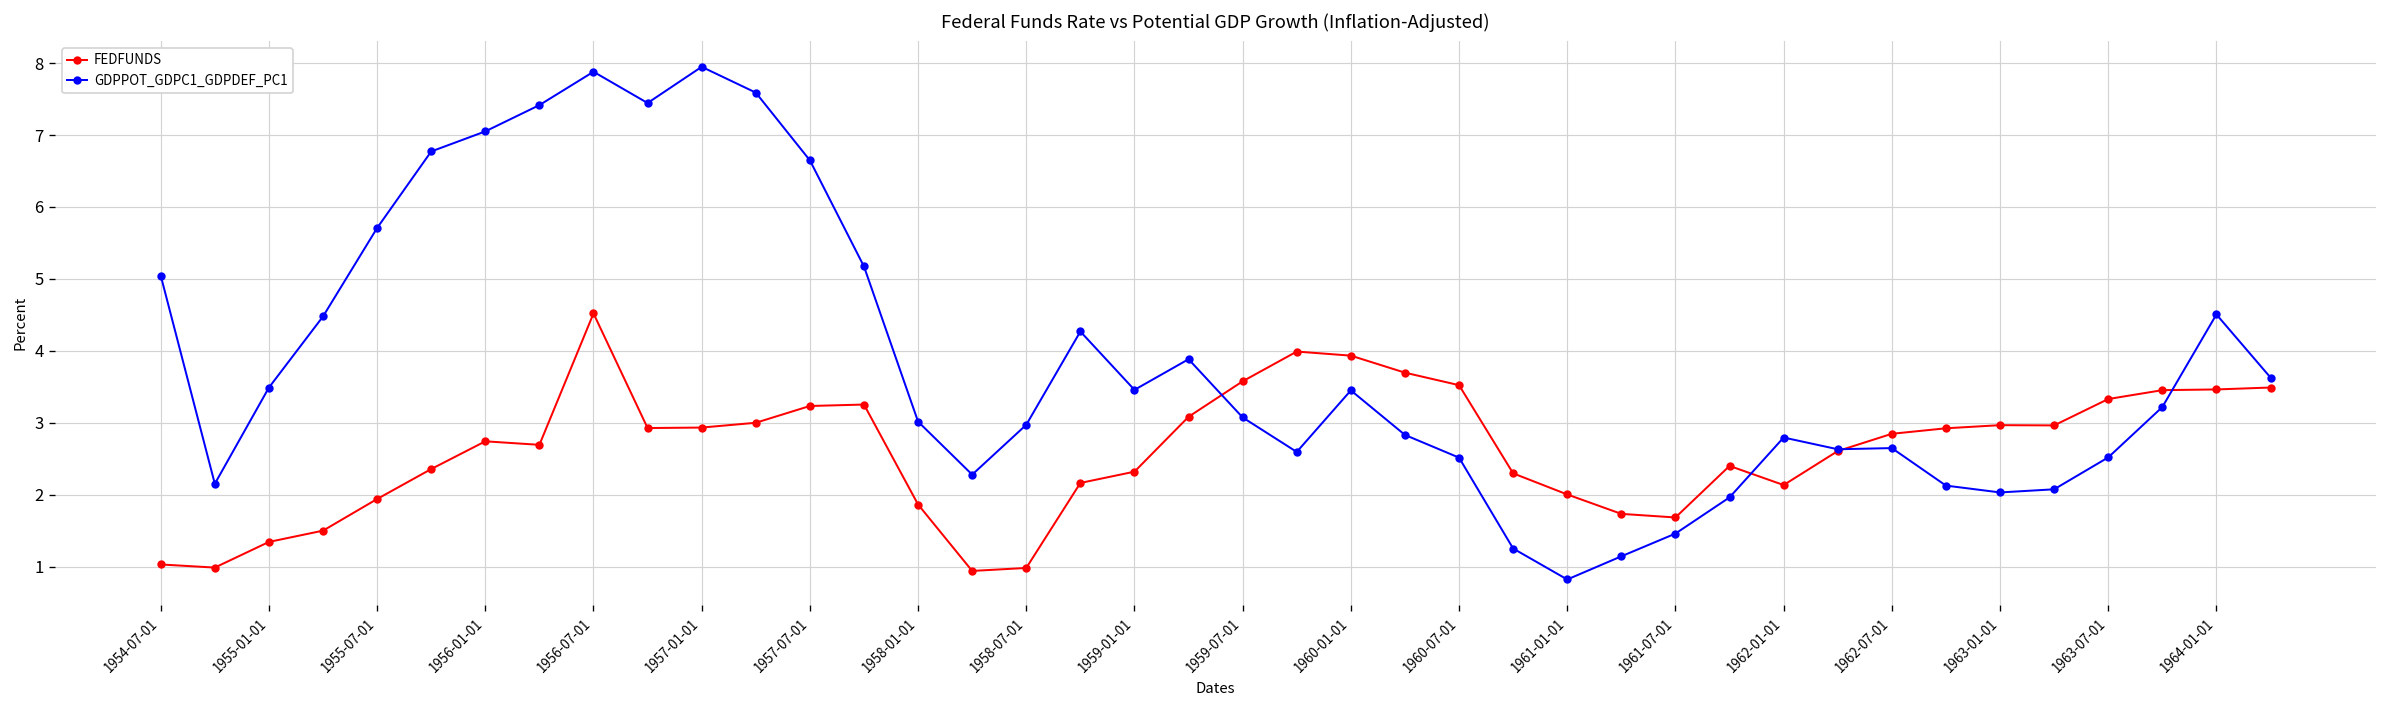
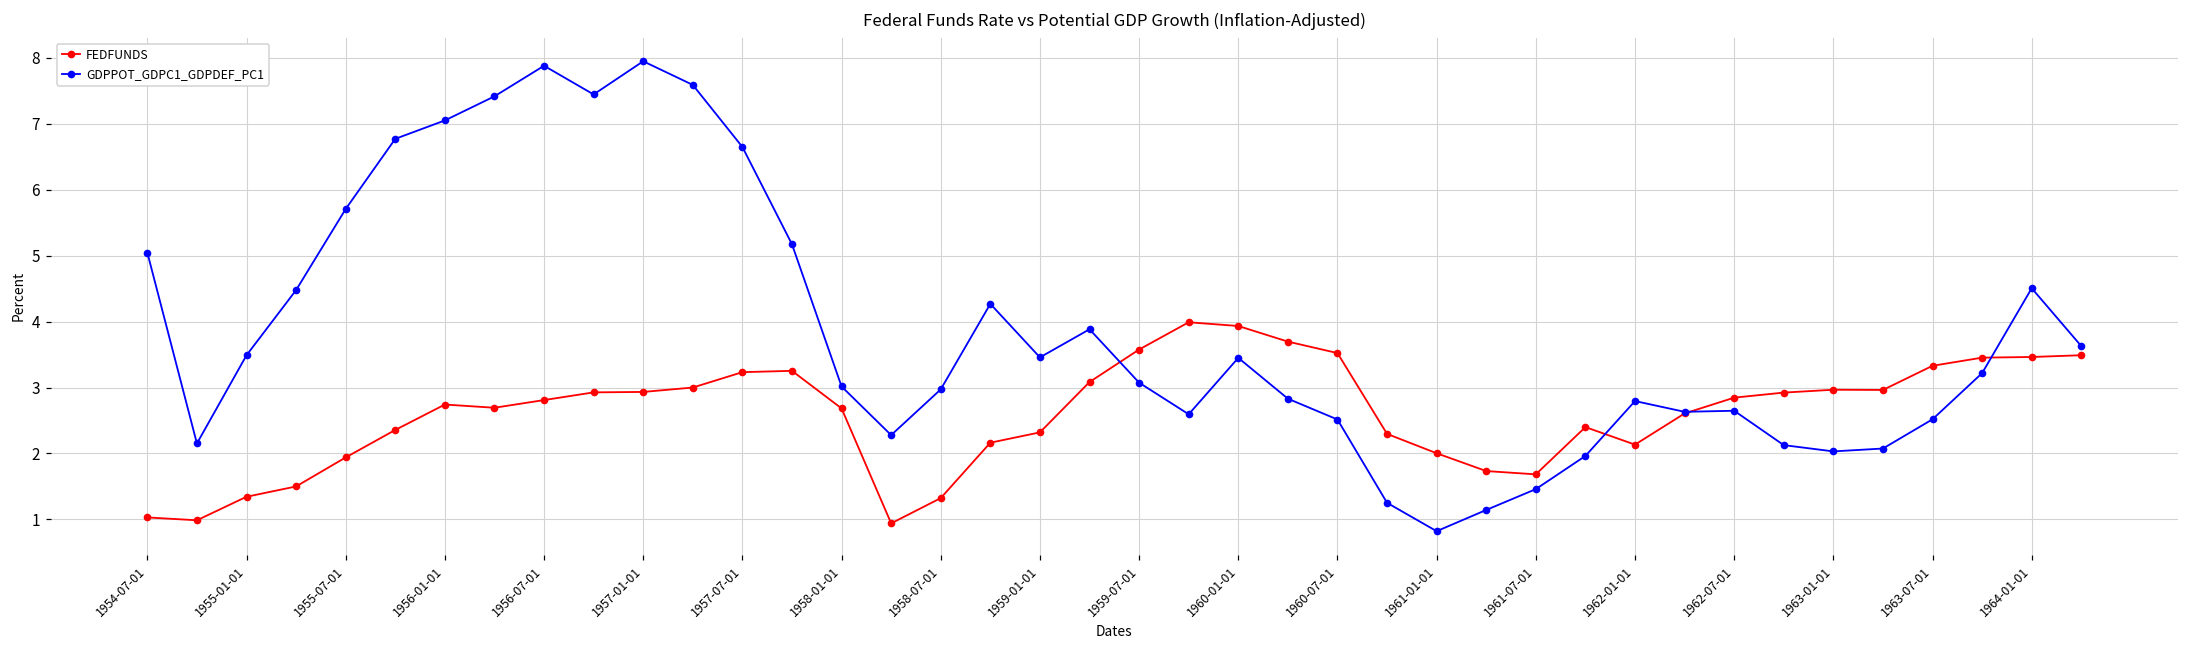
FEDFUNDS, 1956-07-01: 4.5 -> 2.8
FEDFUNDS, 1958-01-01: 1.9 -> 2.7
FEDFUNDS, 1958-07-01: 1.0 -> 1.3
